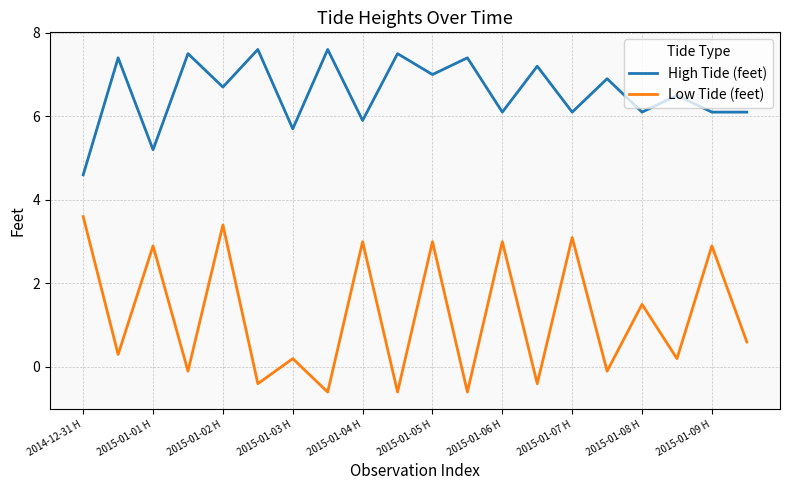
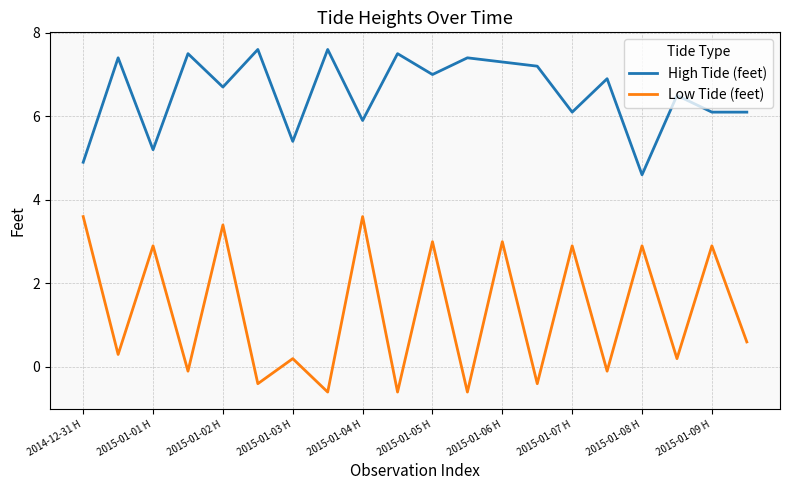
High Tide (feet), 2014-12-31 H: 4.6 -> 4.9
High Tide (feet), 2015-01-03 H: 5.7 -> 5.4
Low Tide (feet), 2015-01-04 H: 3.0 -> 3.6
High Tide (feet), 2015-01-06 H: 6.1 -> 7.3
Low Tide (feet), 2015-01-07 H: 3.1 -> 2.9
High Tide (feet), 2015-01-08 H: 6.1 -> 4.6
Low Tide (feet), 2015-01-08 H: 1.5 -> 2.9
